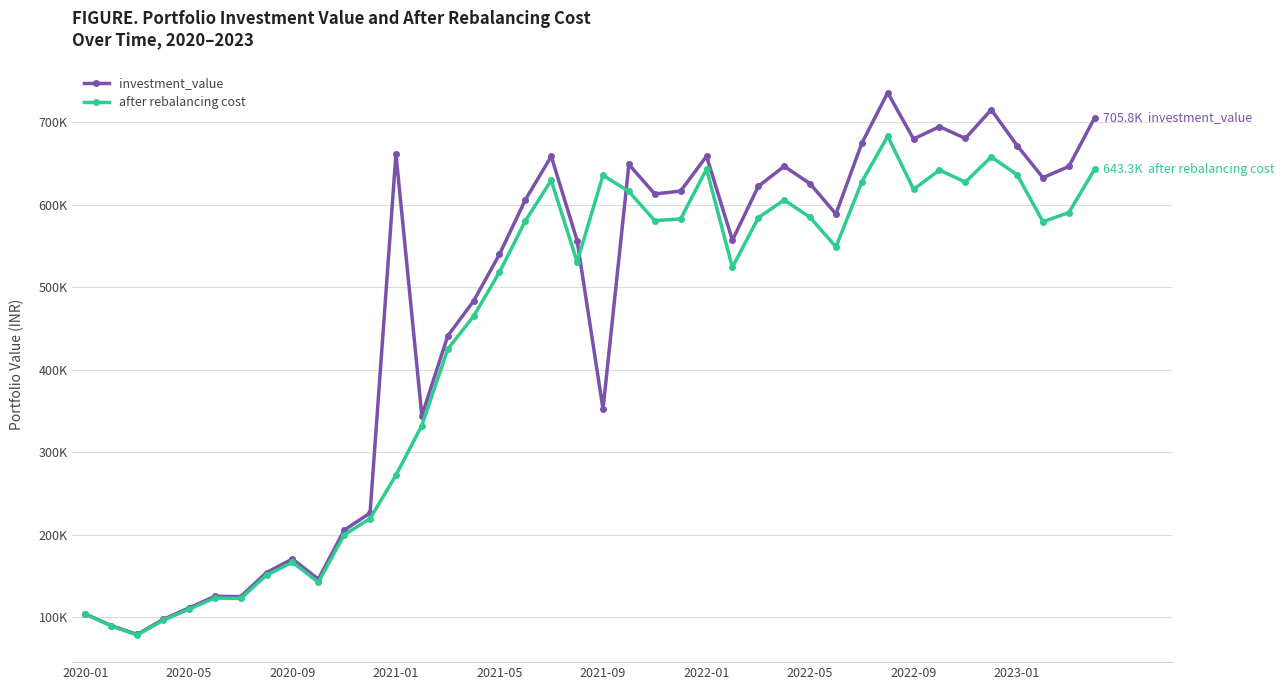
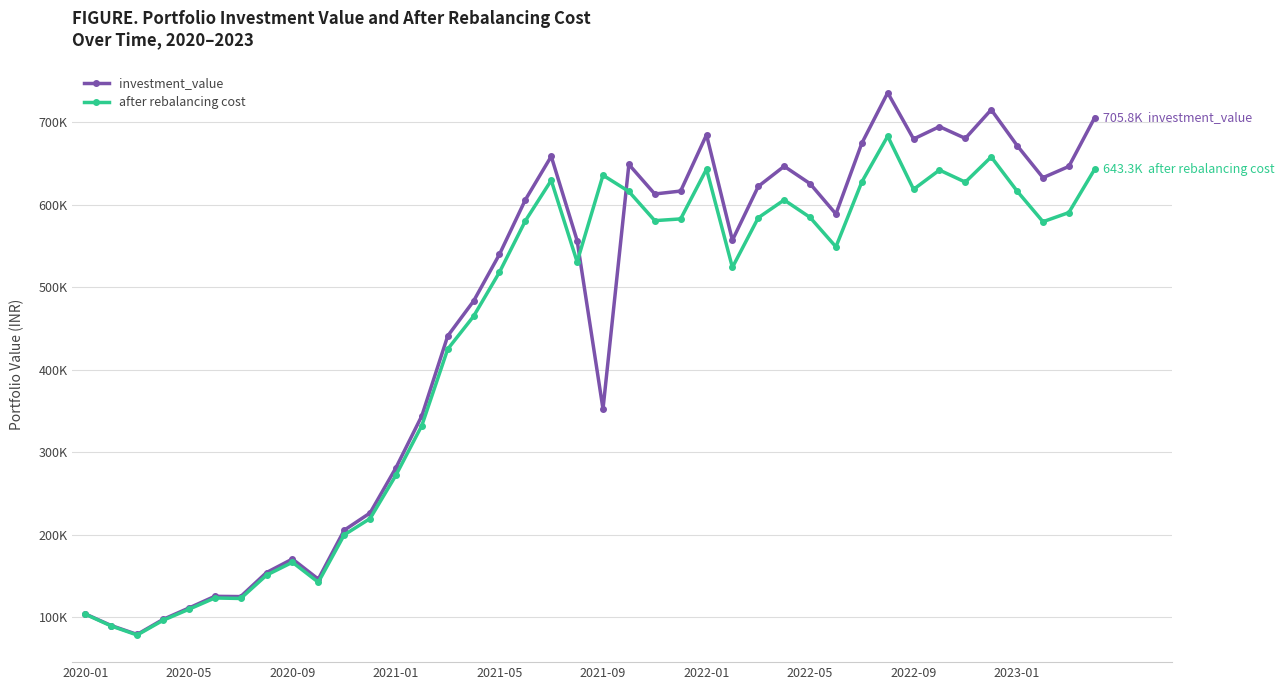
investment_value, 2021-01: 660000 -> 280000
investment_value, 2022-01: 660000 -> 680000
after rebalancing cost, 2023-01: 640000 -> 620000
